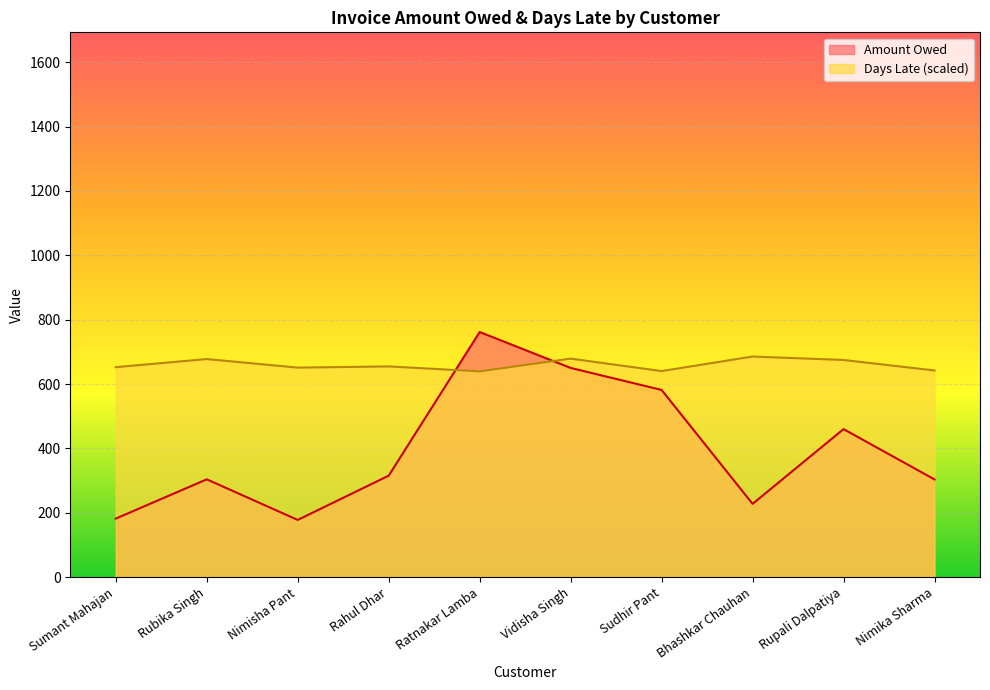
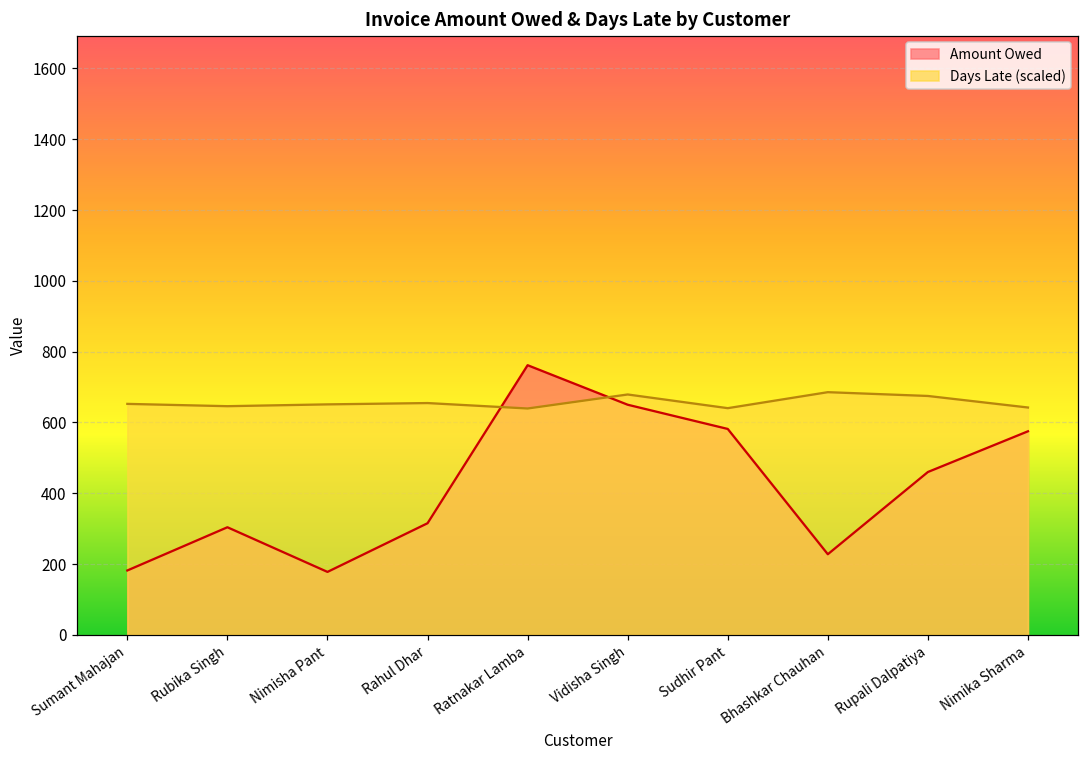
Days Late (scaled), Rubika Singh: 680 -> 650
Amount Owed, Nimika Sharma: 300 -> 570
